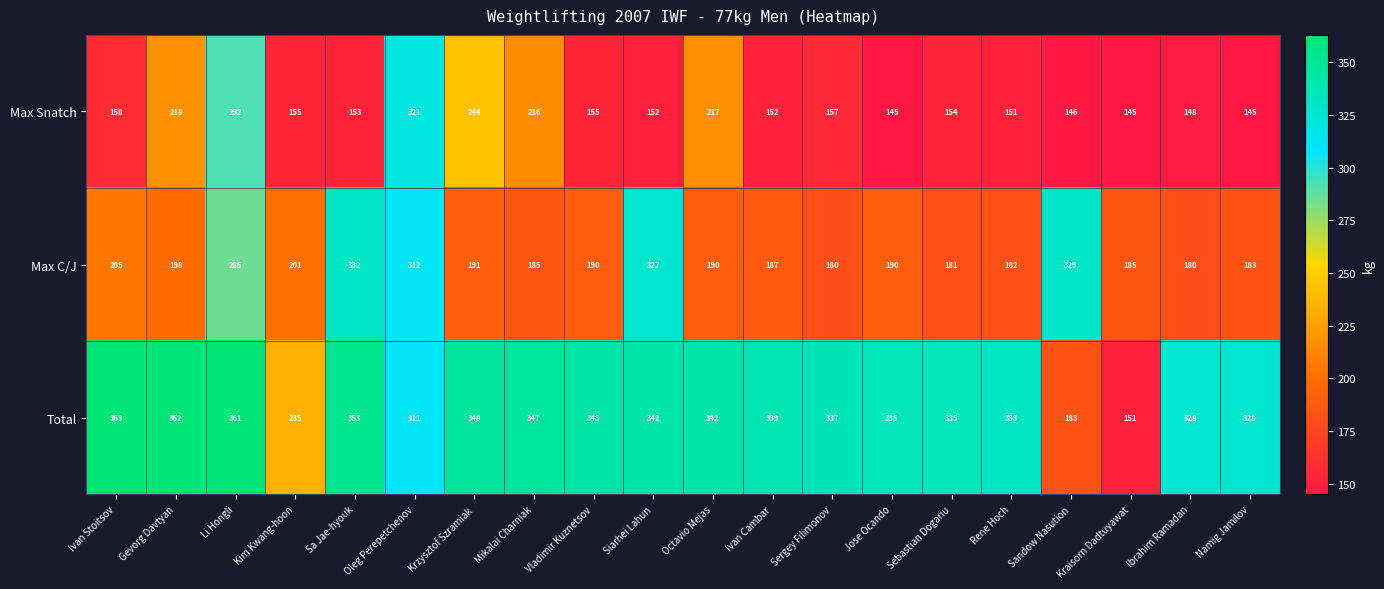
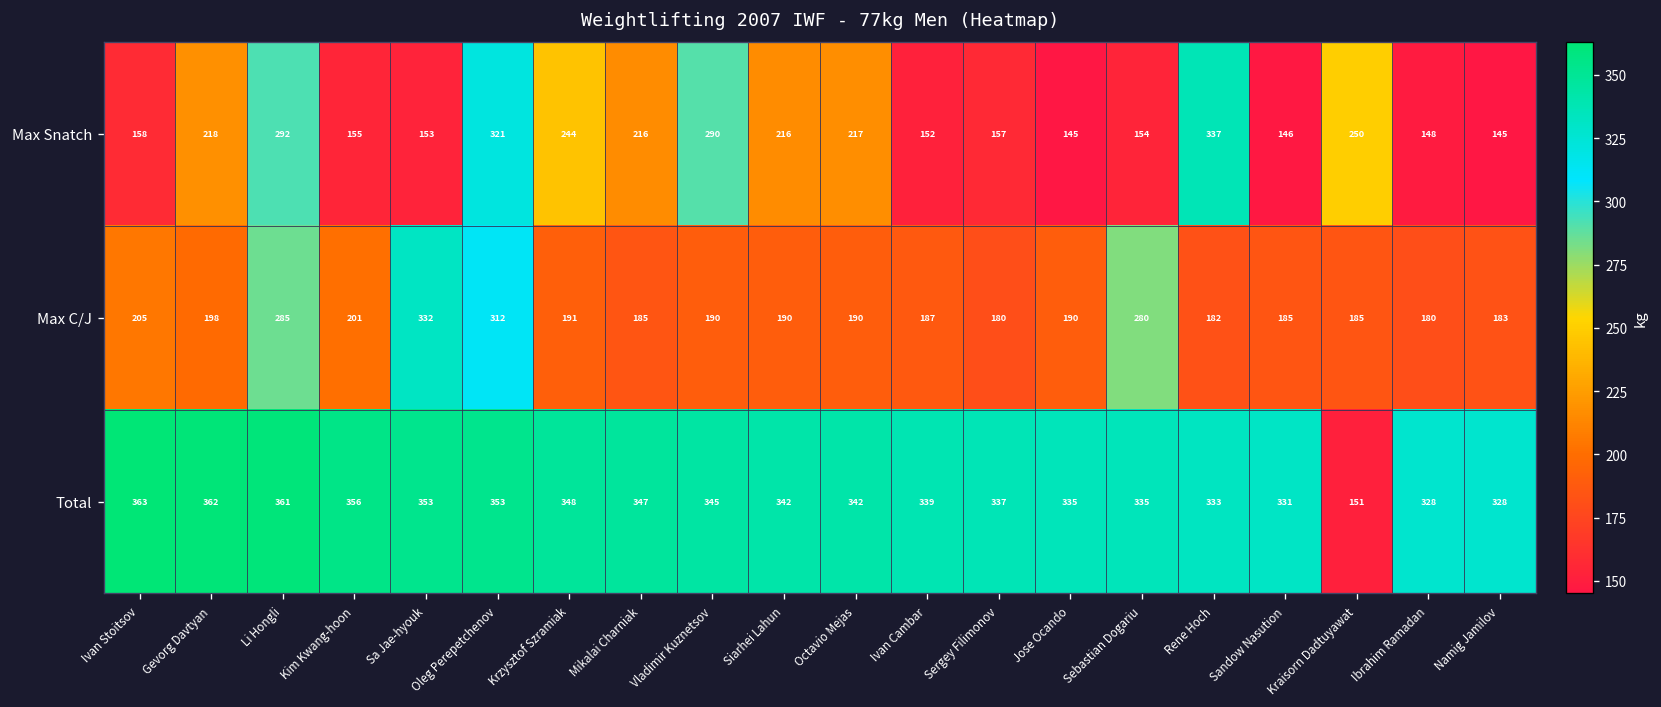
Max Snatch, Vladimir Kuznetsov: 155 -> 290
Max Snatch, Siarhei Lahun: 152 -> 216
Max Snatch, Rene Hoch: 151 -> 337
Max Snatch, Kraisorn Dadtuyawat: 145 -> 250
Max C/J, Siarhei Lahun: 327 -> 190
Max C/J, Sebastian Dogariu: 181 -> 280
Max C/J, Sandow Nasution: 329 -> 185
Total, Kim Kwang-hoon: 235 -> 356
Total, Oleg Perepetchenov: 311 -> 353
Total, Sandow Nasution: 183 -> 331
